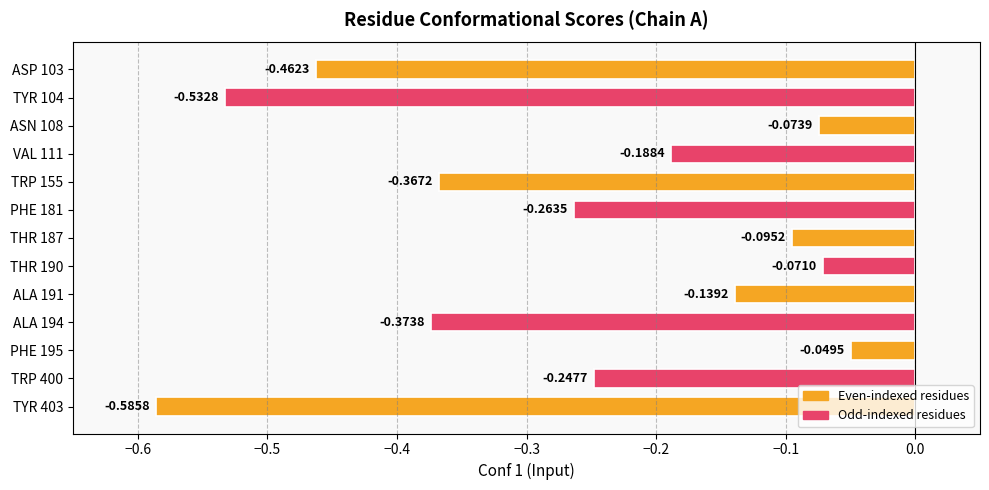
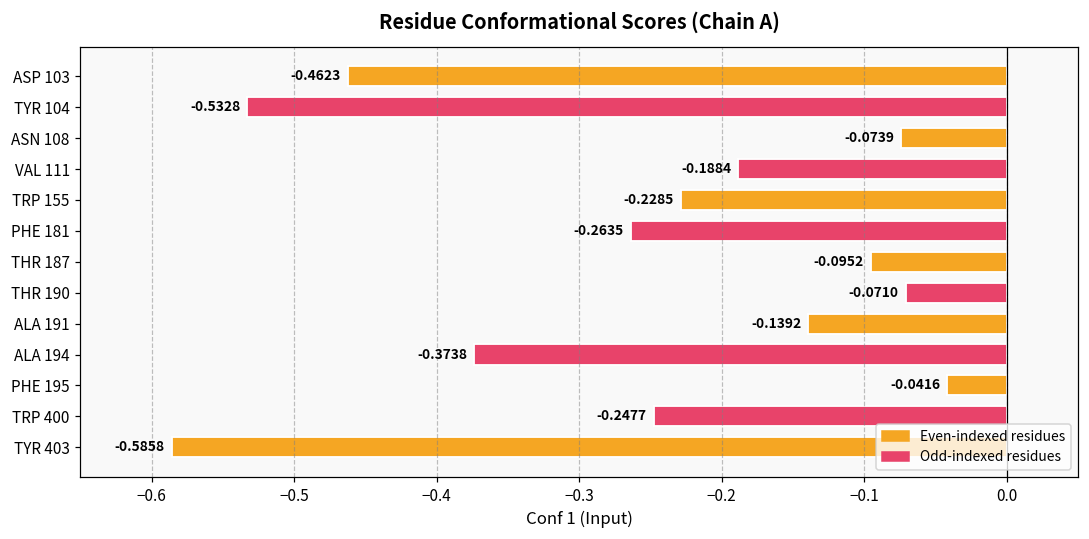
TRP 155: -0.3672 -> -0.2285
PHE 195: -0.0495 -> -0.0416
